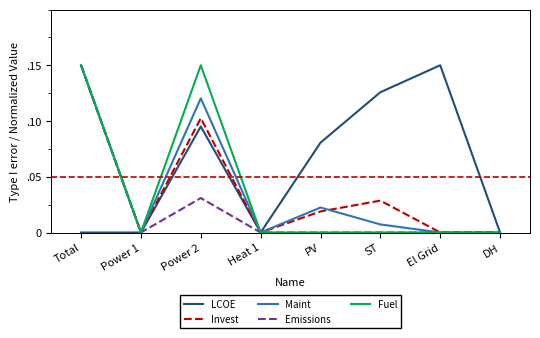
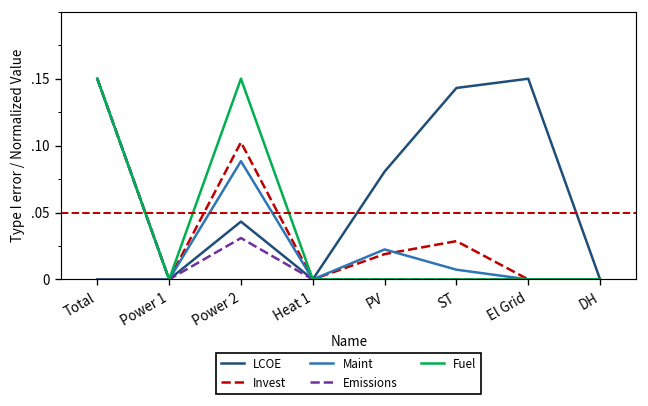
LCOE, Power 2: .9.5 -> .4.3
Maint, Power 2: .12.0 -> .8.8
LCOE, ST: .12.6 -> .14.3
